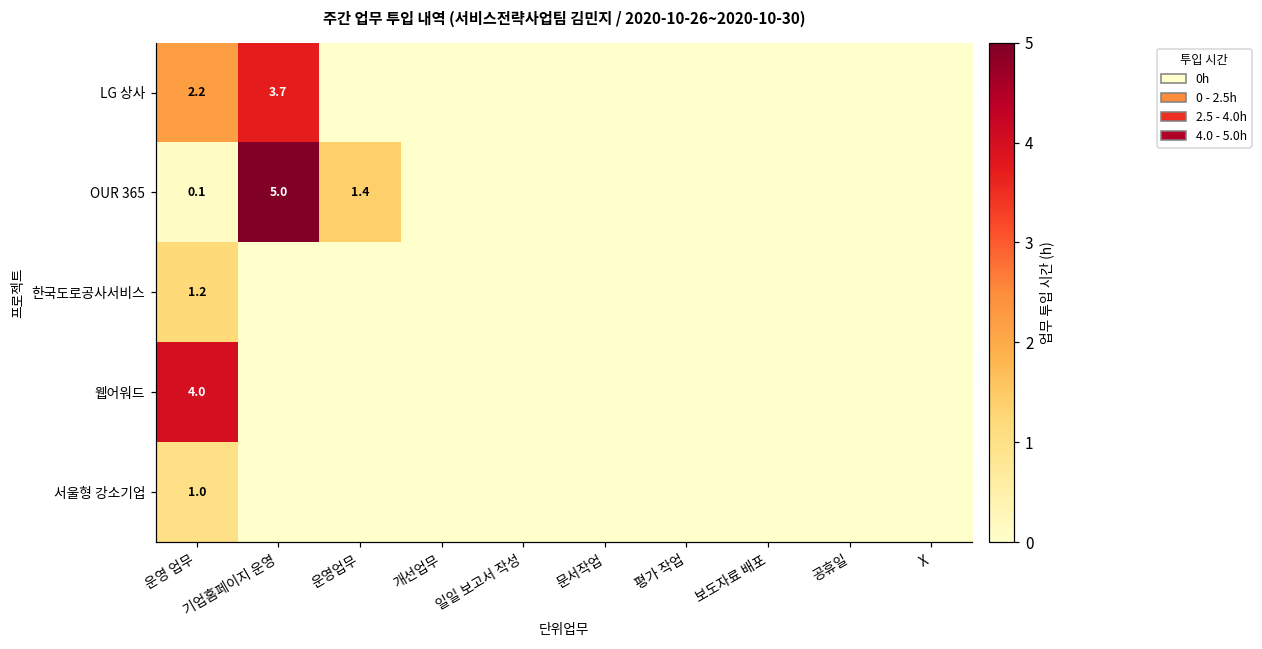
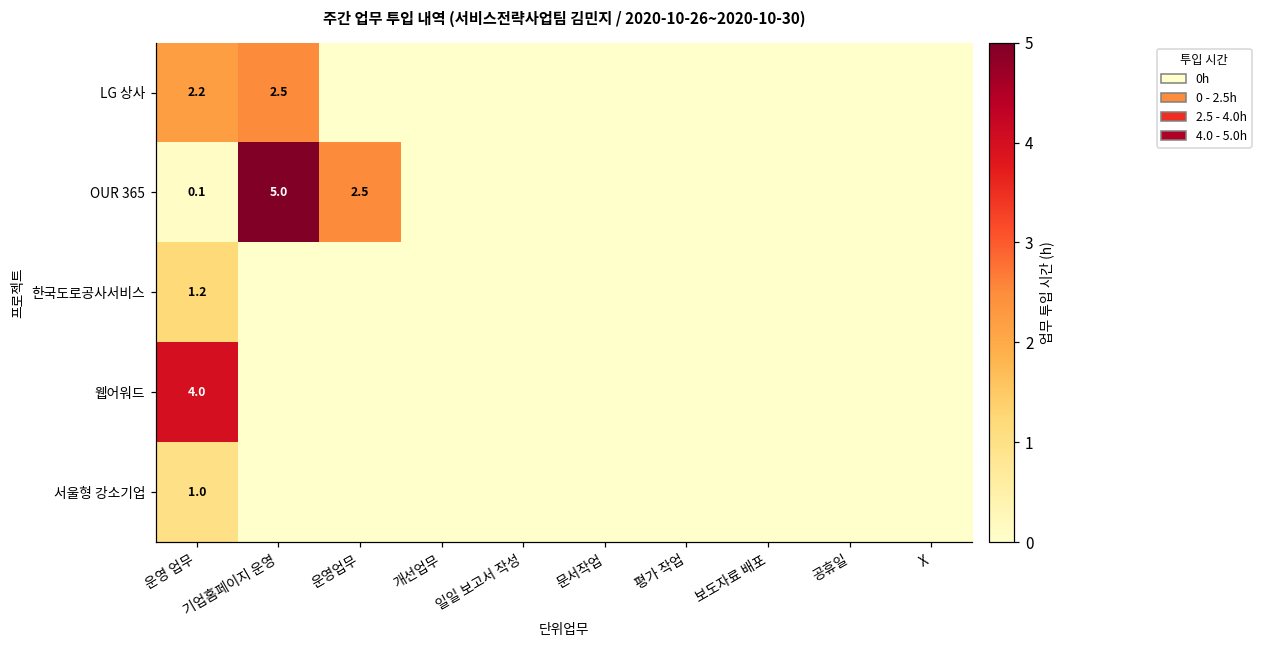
LG 상사, 기업홈페이지 운영: 3.7 -> 2.5
OUR 365, 운영업무: 1.4 -> 2.5
